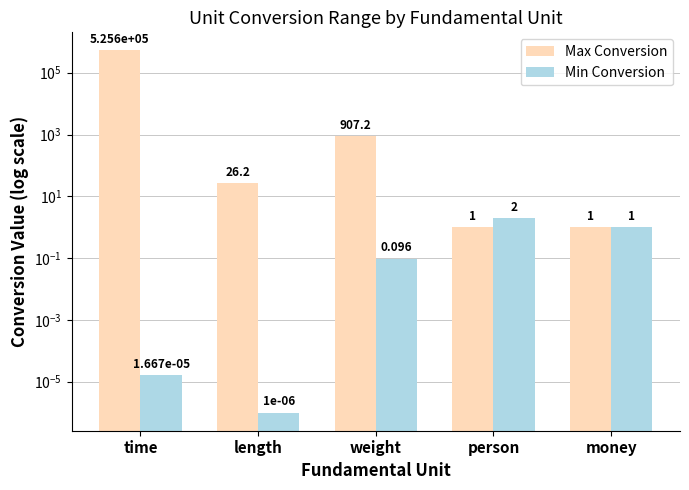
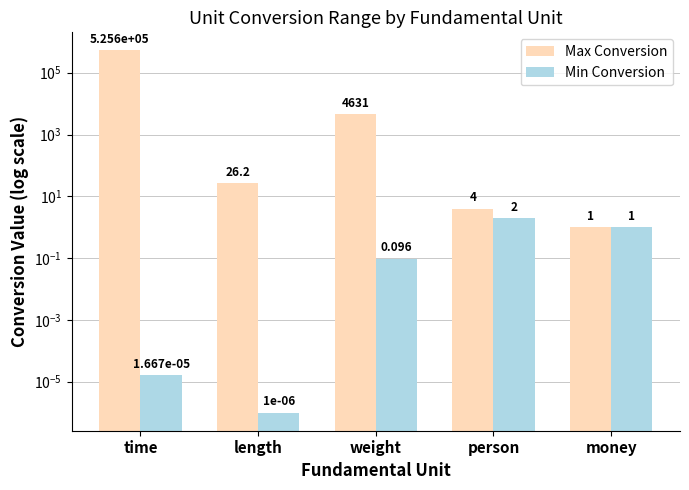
Max Conversion, weight: 907.2 -> 4631
Max Conversion, person: 1 -> 4
